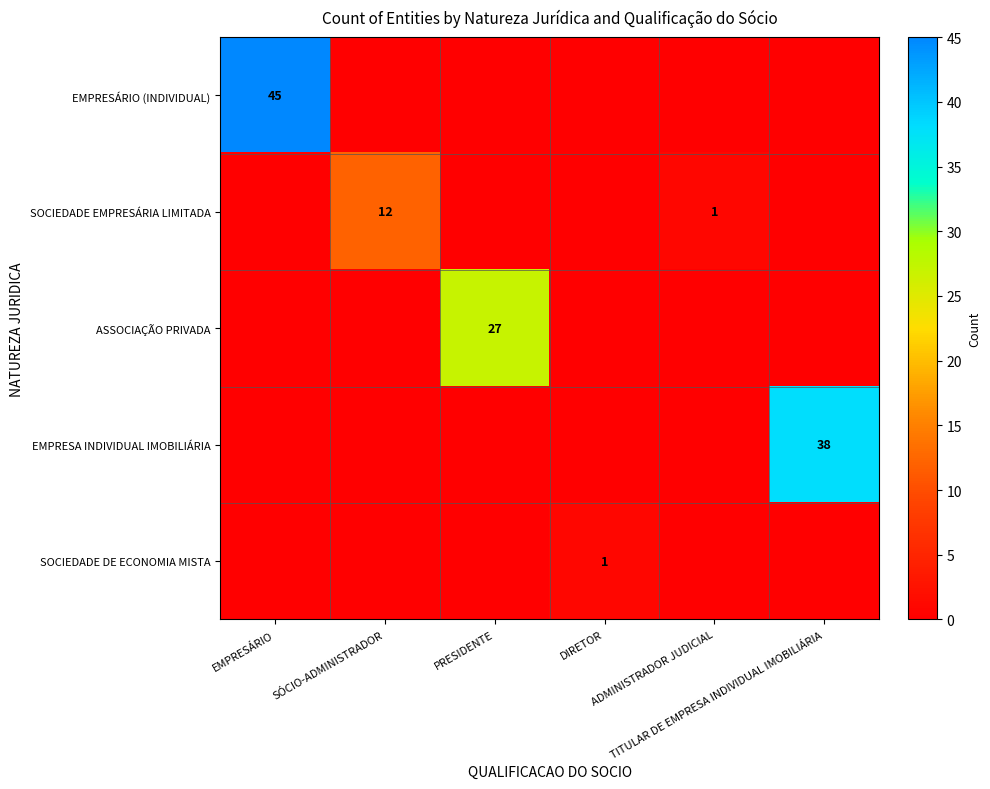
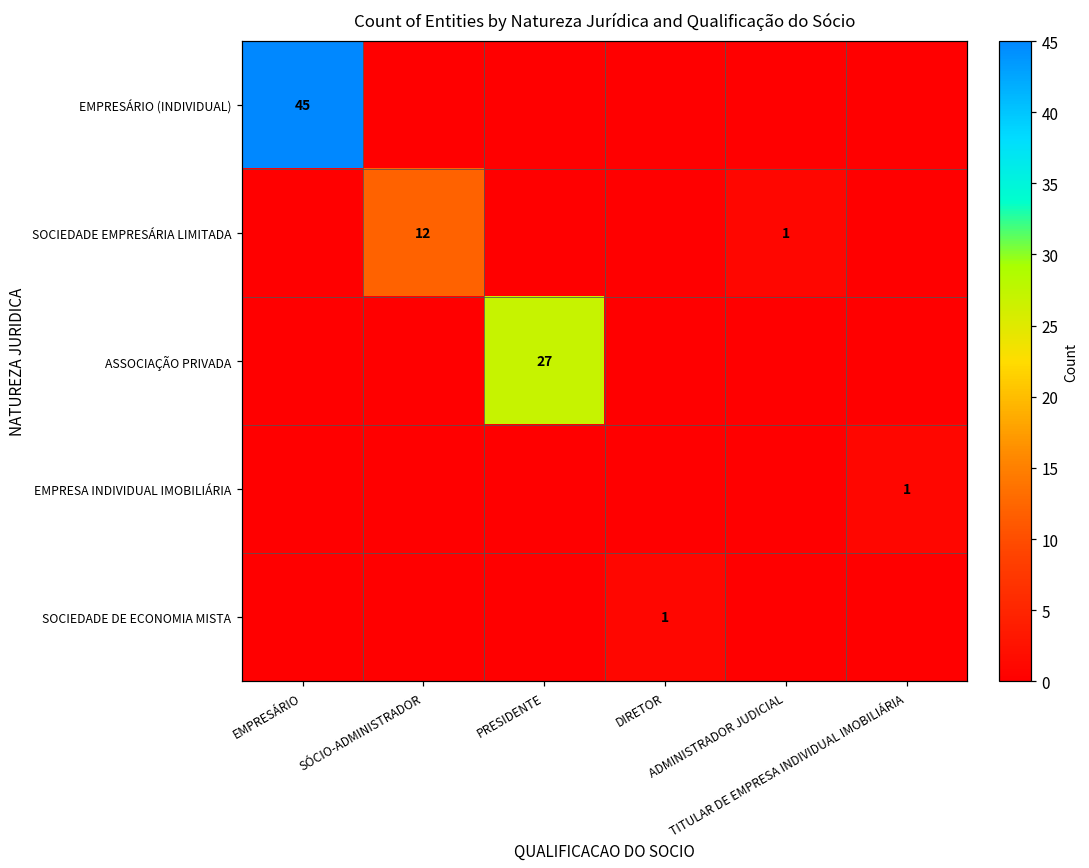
EMPRESA INDIVIDUAL IMOBILIÁRIA, TITULAR DE EMPRESA INDIVIDUAL IMOBILIÁRIA: 38 -> 1
